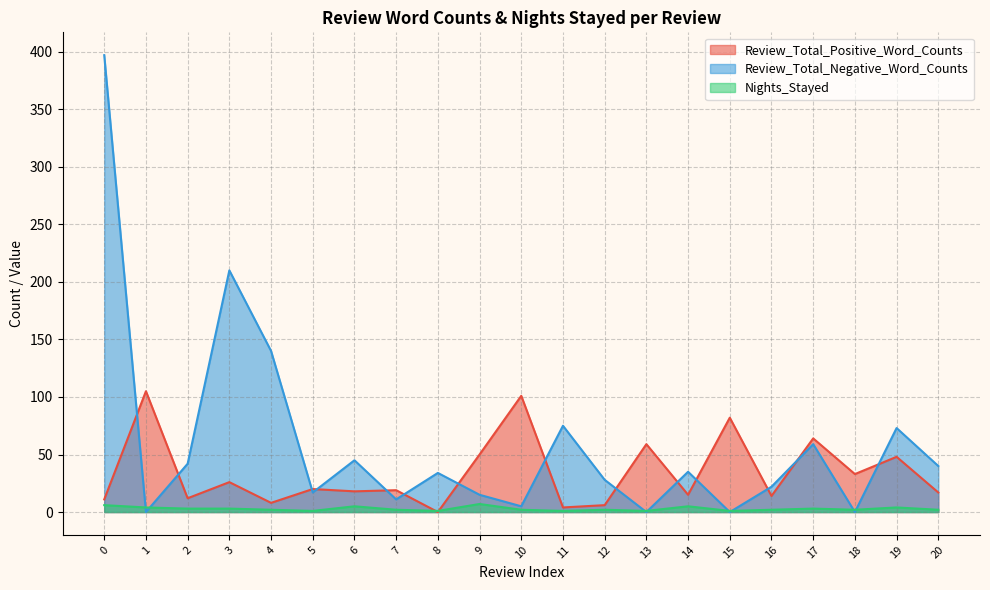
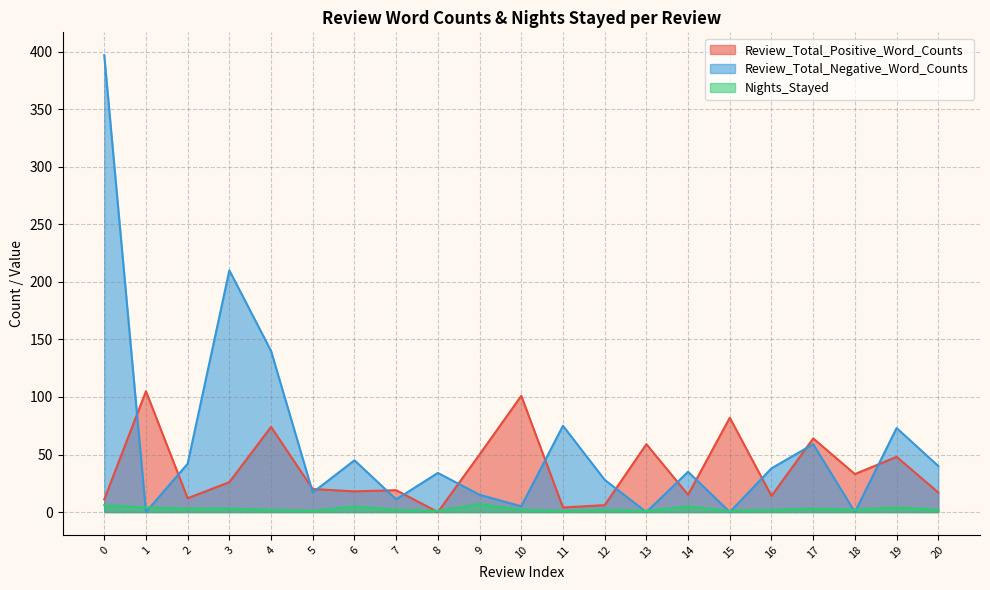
Review_Total_Positive_Word_Counts, 4: 8 -> 74
Review_Total_Negative_Word_Counts, 16: 22 -> 38
